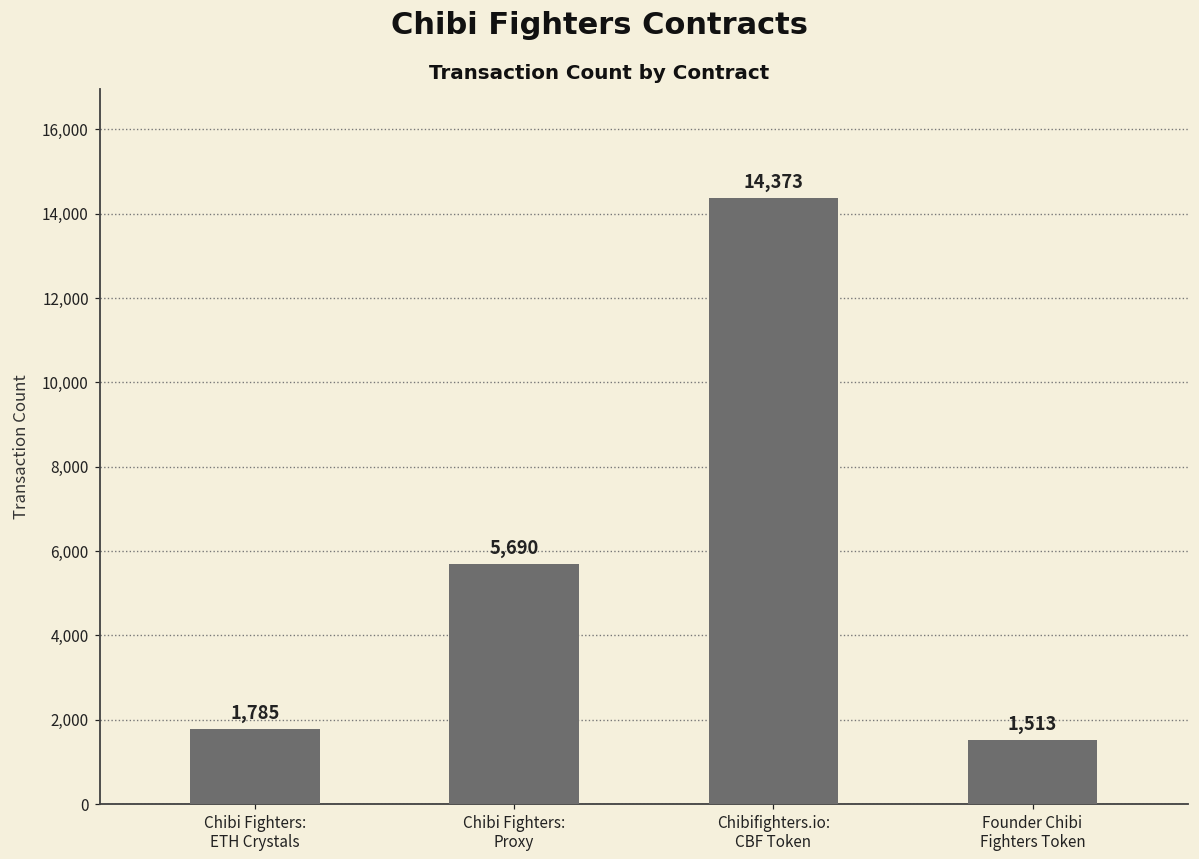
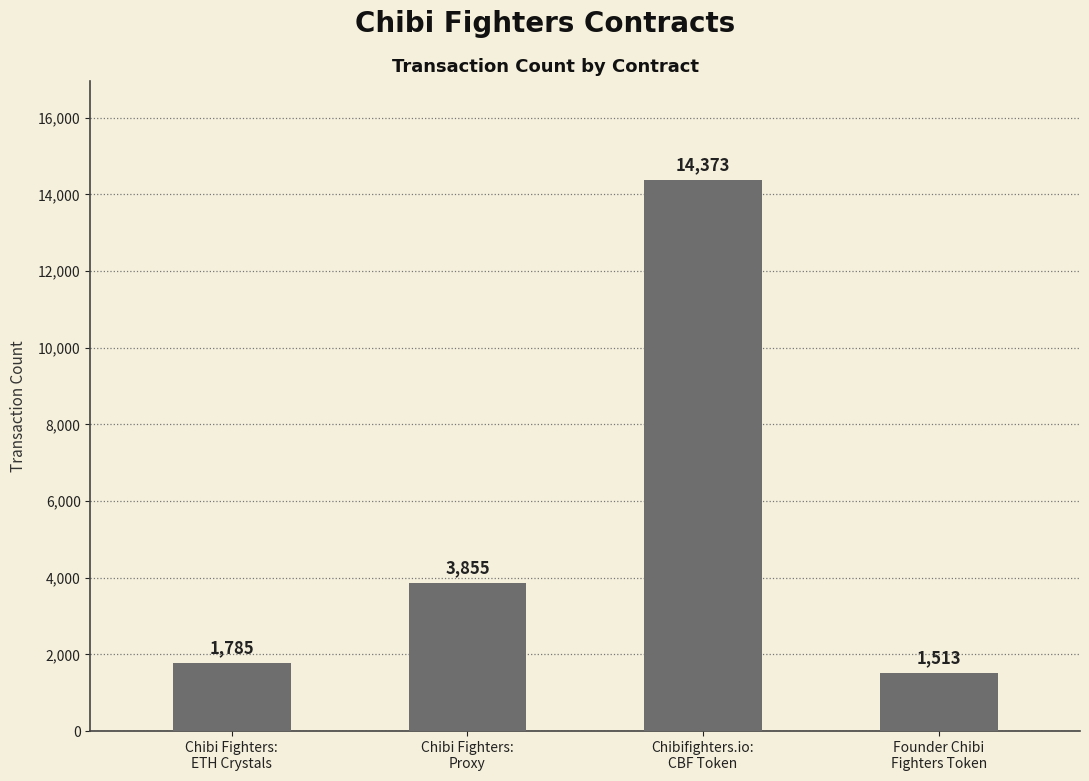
Chibi Fighters: Proxy: 5,690 -> 3,855
